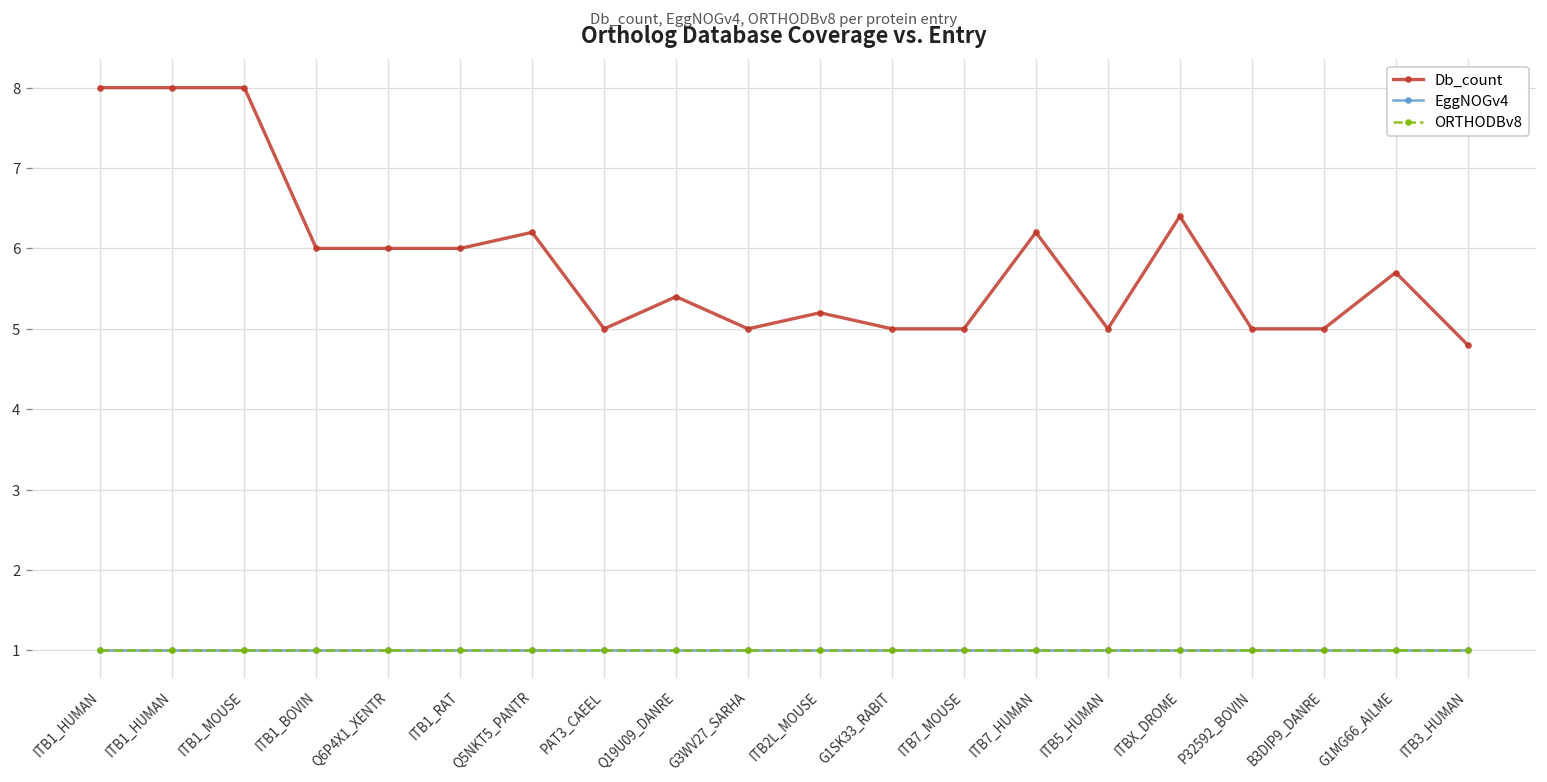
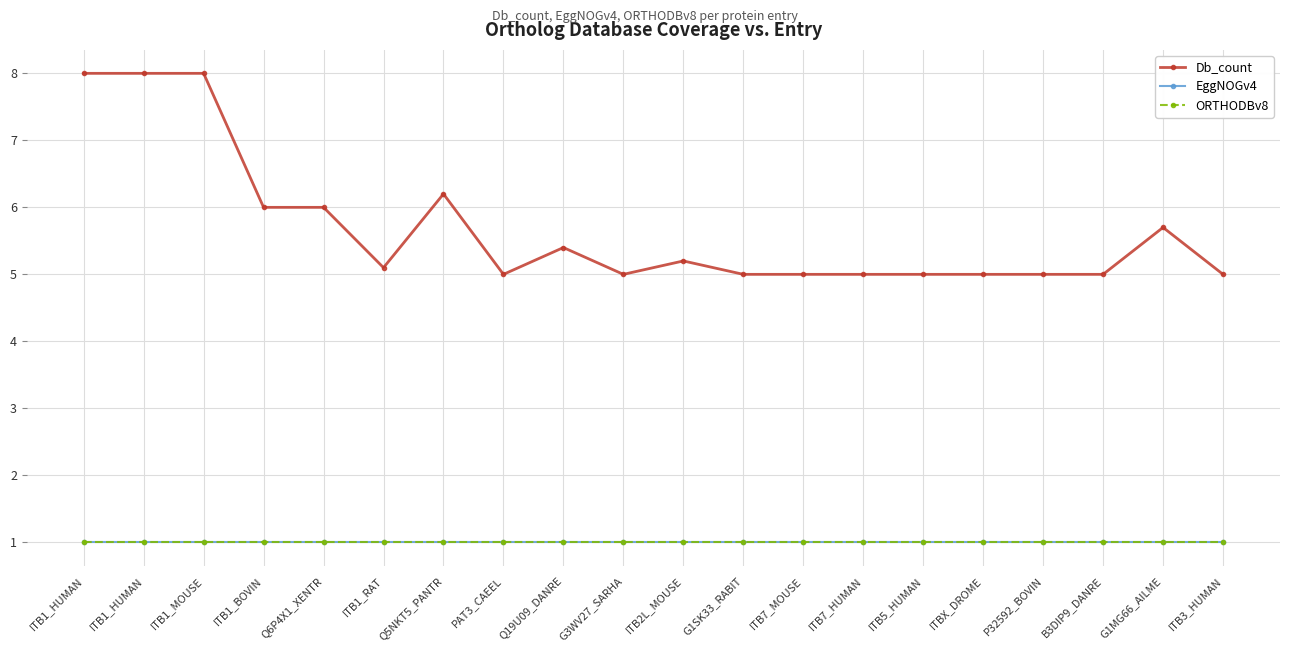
Db_count, ITB1_RAT: 6.0 -> 5.1
Db_count, ITB7_HUMAN: 6.2 -> 5.0
Db_count, ITBX_DROME: 6.4 -> 5.0
Db_count, ITB3_HUMAN: 4.8 -> 5.0
